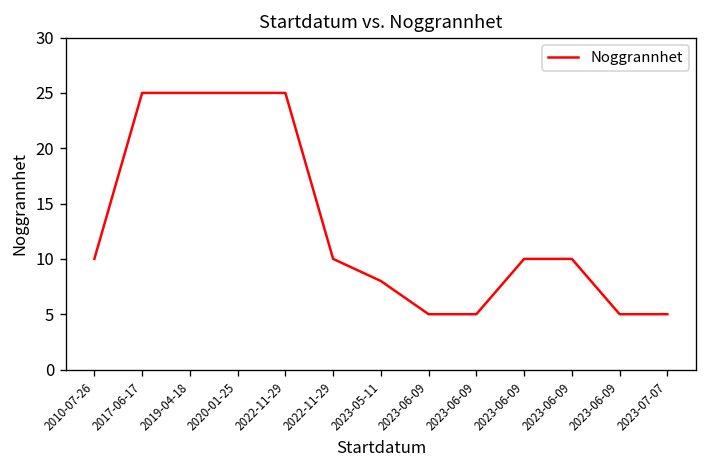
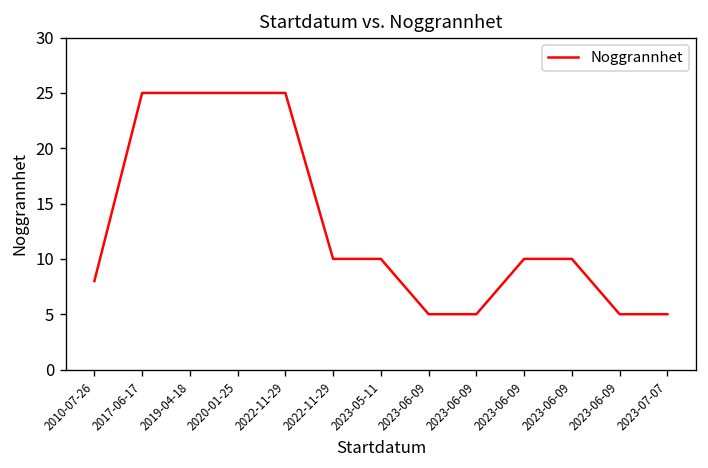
2010-07-26: 10 -> 8
2023-05-11: 8 -> 10
